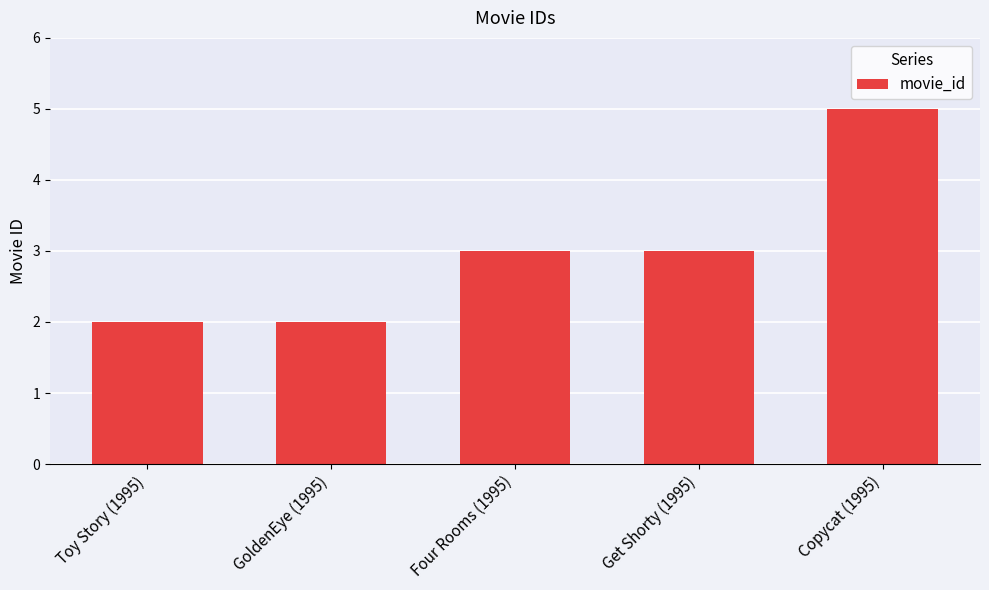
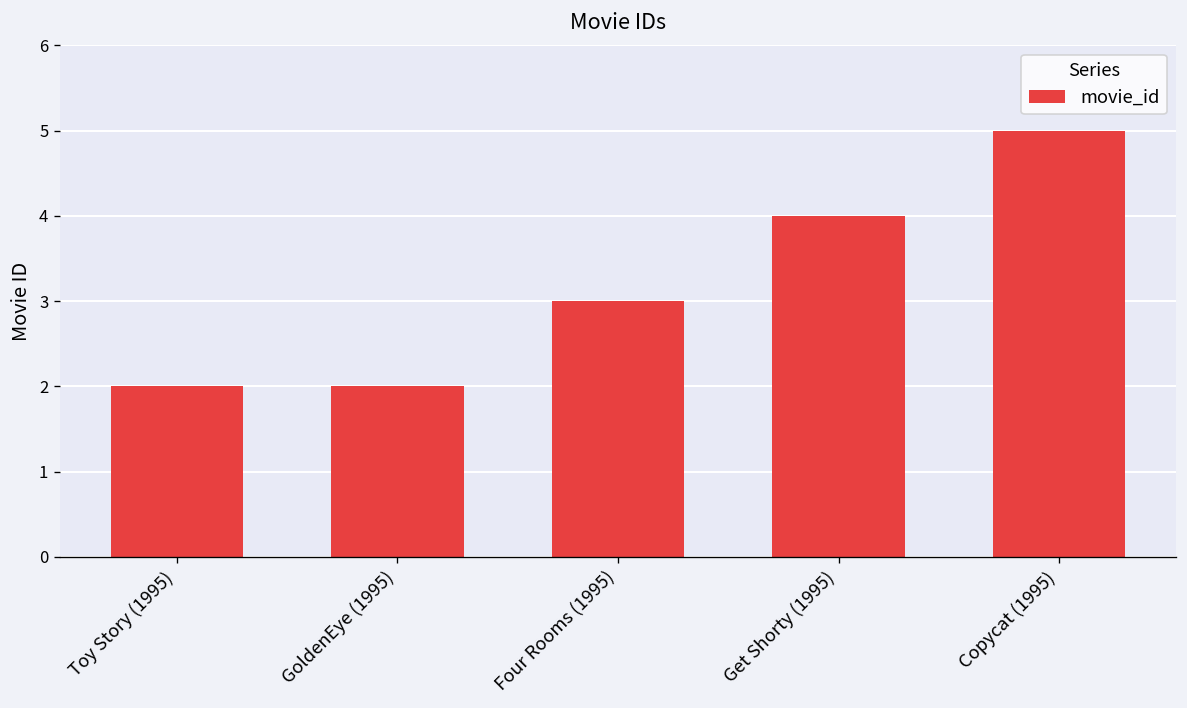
Get Shorty (1995): 3 -> 4
